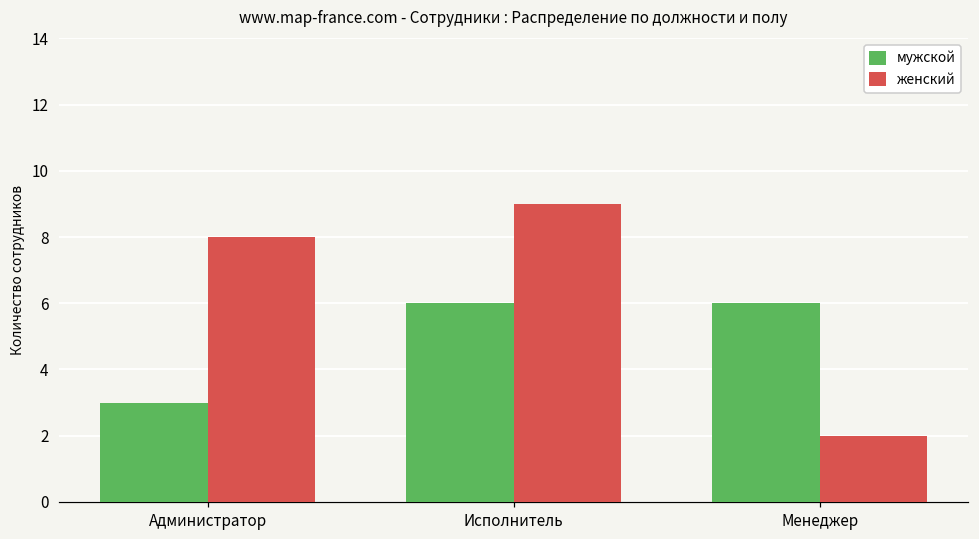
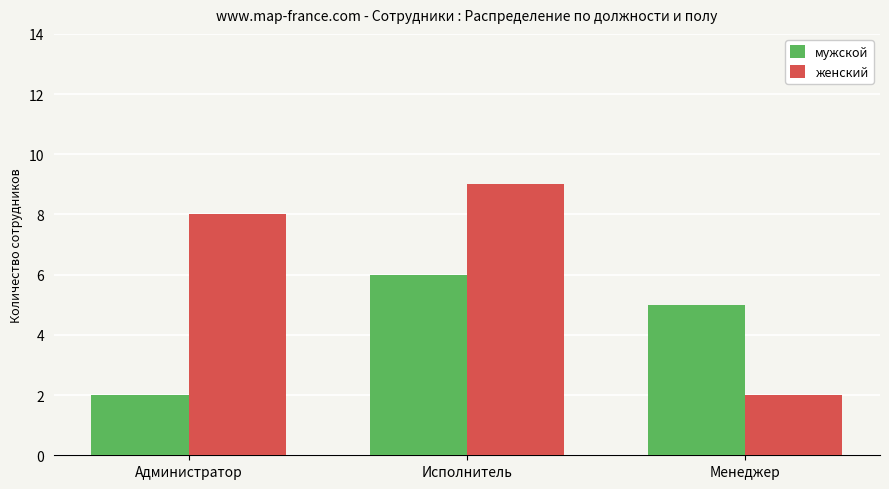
мужской, Администратор: 3 -> 2
мужской, Менеджер: 6 -> 5
